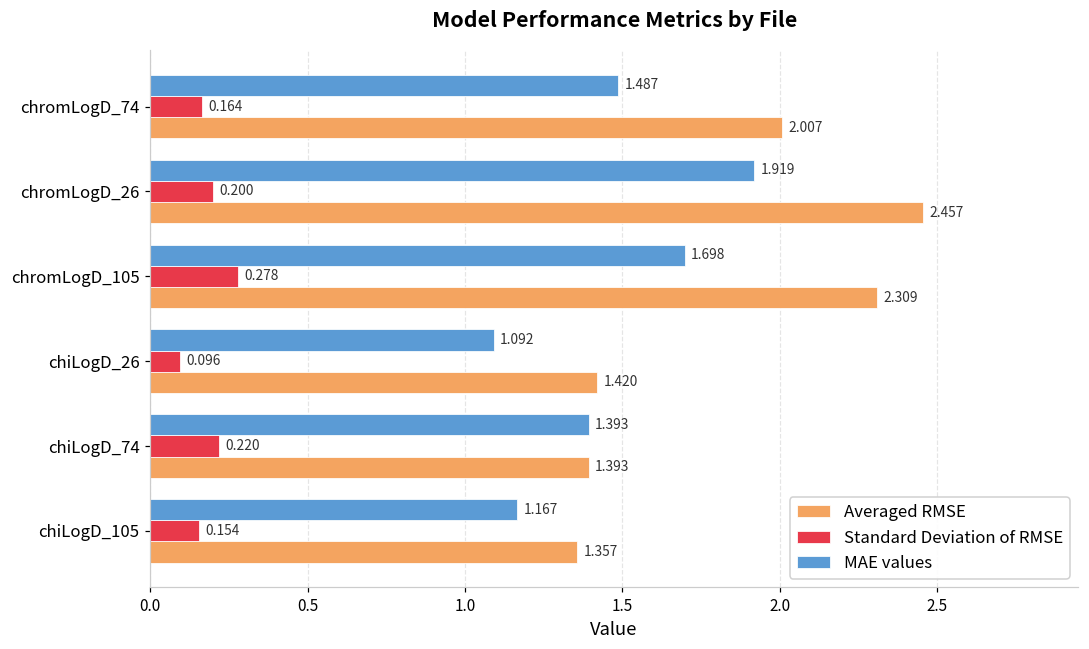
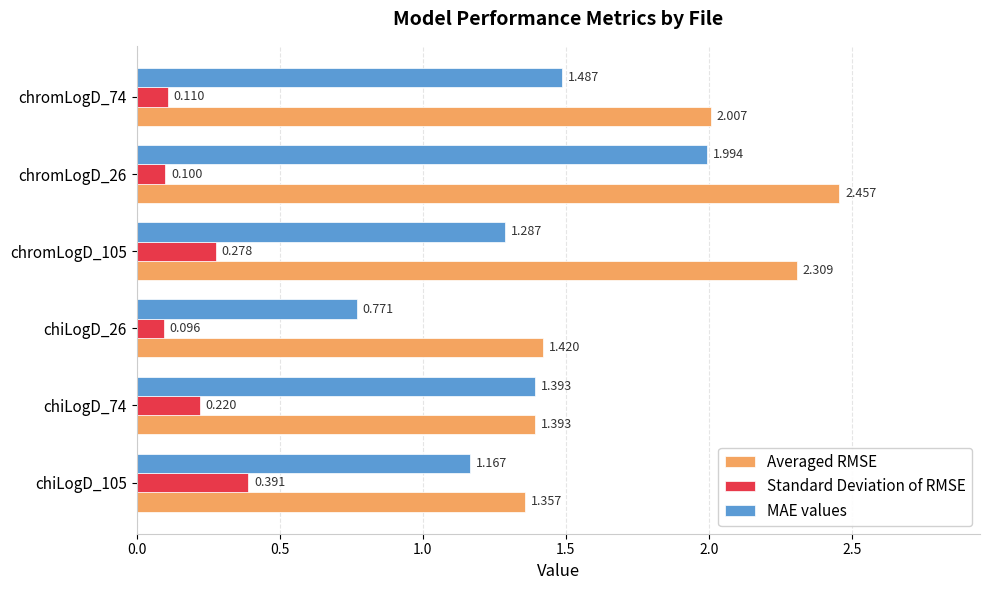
Standard Deviation of RMSE, chromLogD_74: 0.164 -> 0.110
MAE values, chromLogD_26: 1.919 -> 1.994
Standard Deviation of RMSE, chromLogD_26: 0.200 -> 0.100
MAE values, chromLogD_105: 1.698 -> 1.287
MAE values, chiLogD_26: 1.092 -> 0.771
Standard Deviation of RMSE, chiLogD_105: 0.154 -> 0.391
